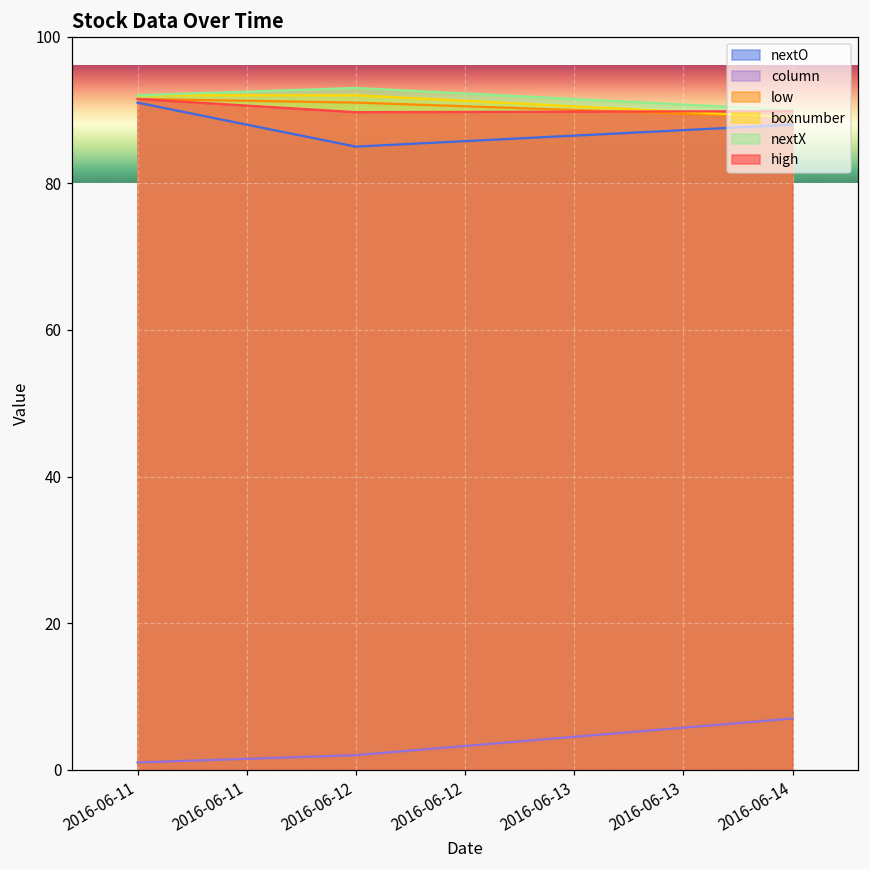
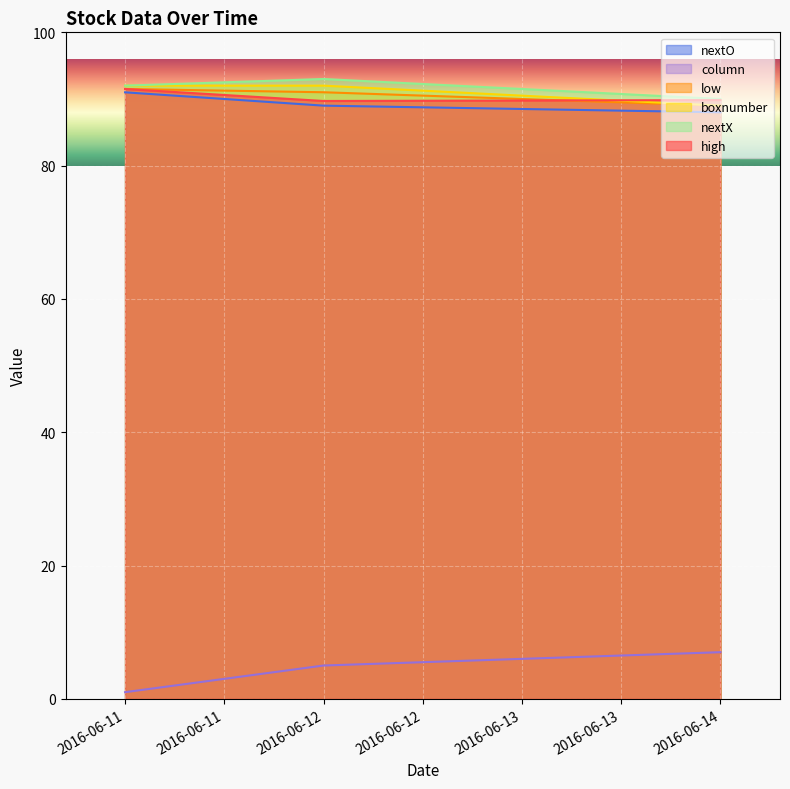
nextO, 2016-06-12: 85 -> 89
column, 2016-06-12: 2 -> 5
